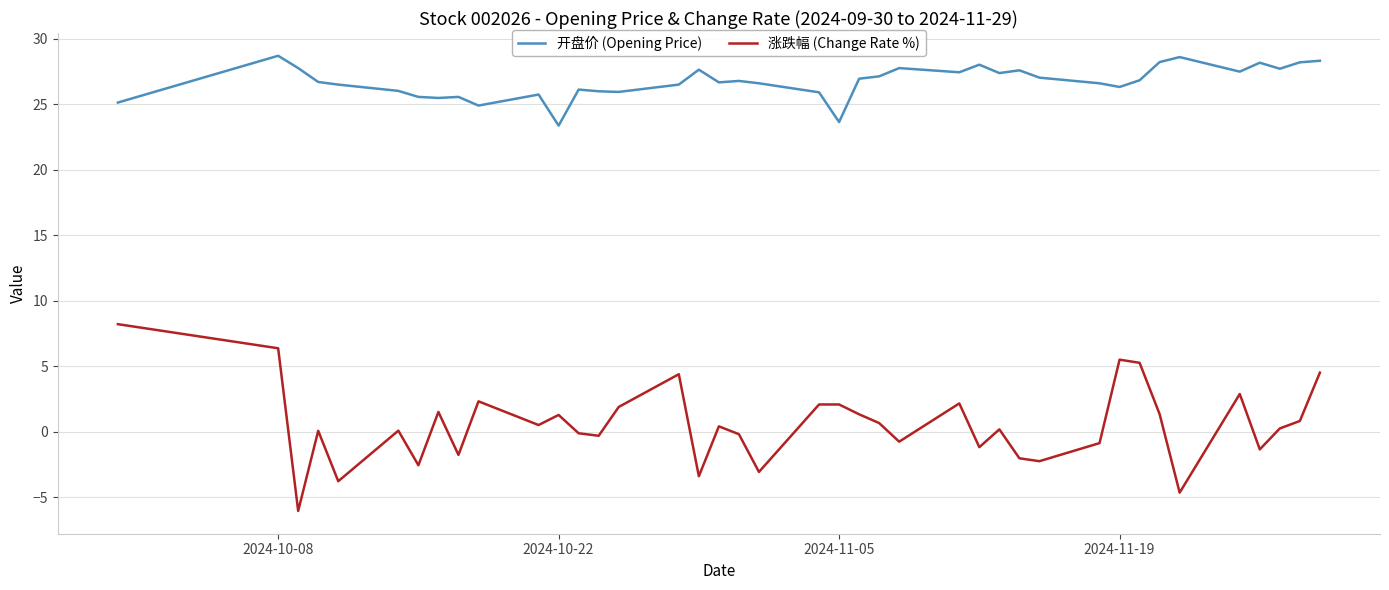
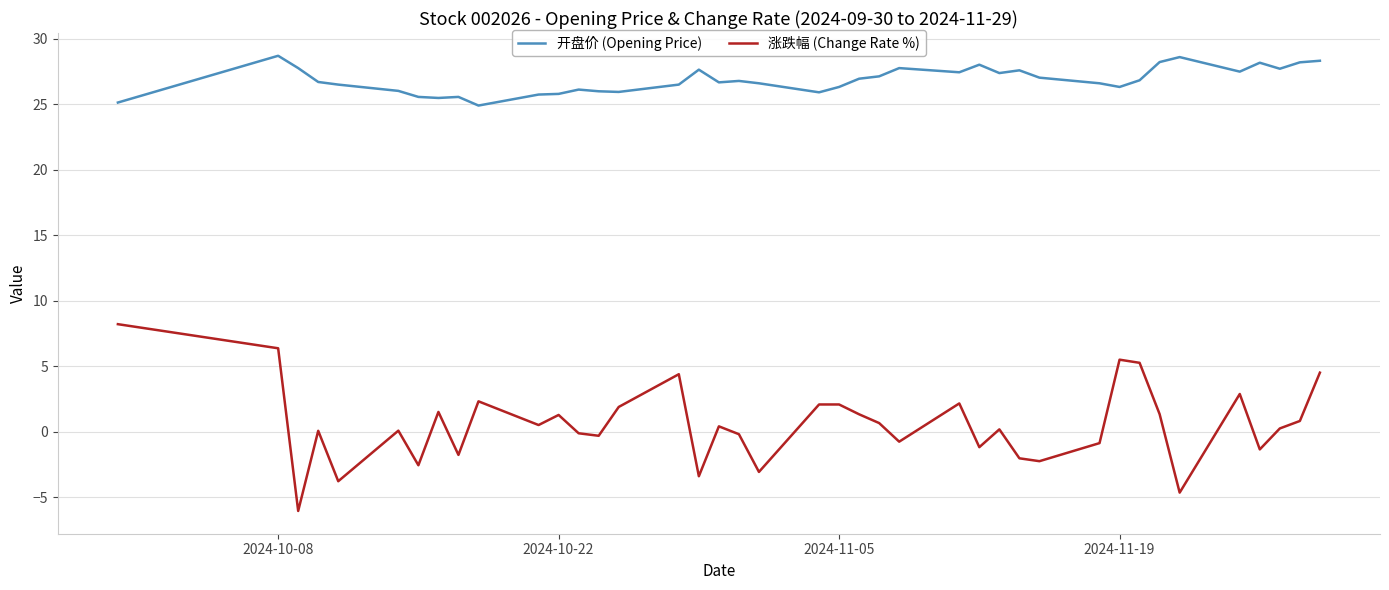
开盘价 (Opening Price), 2024-10-22: 23.4 -> 25.8
开盘价 (Opening Price), 2024-11-05: 23.6 -> 26.3
